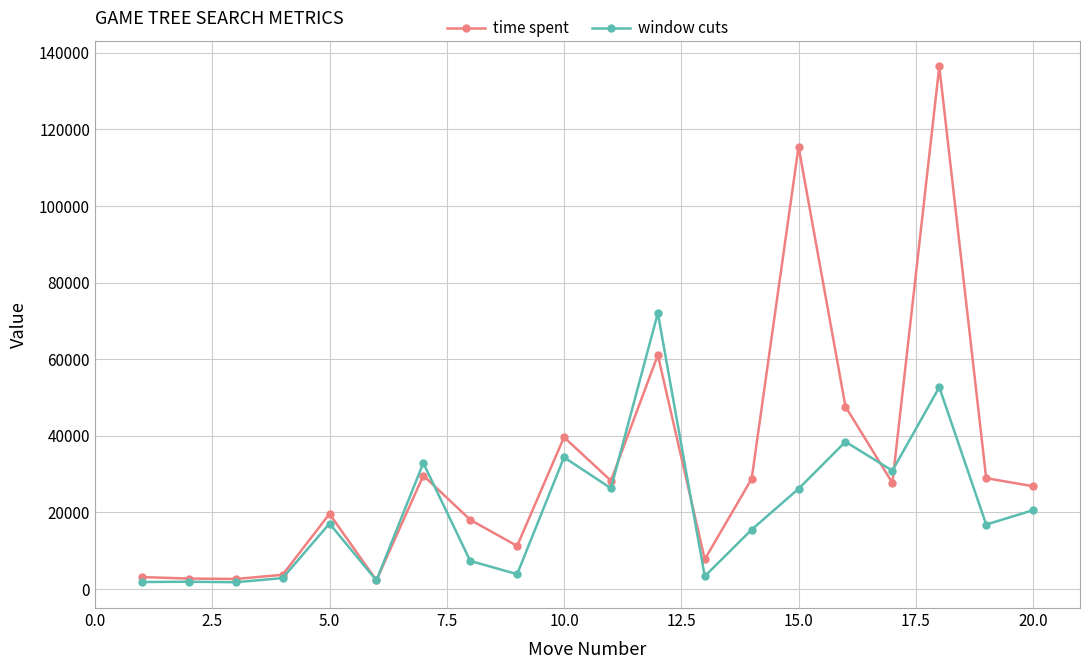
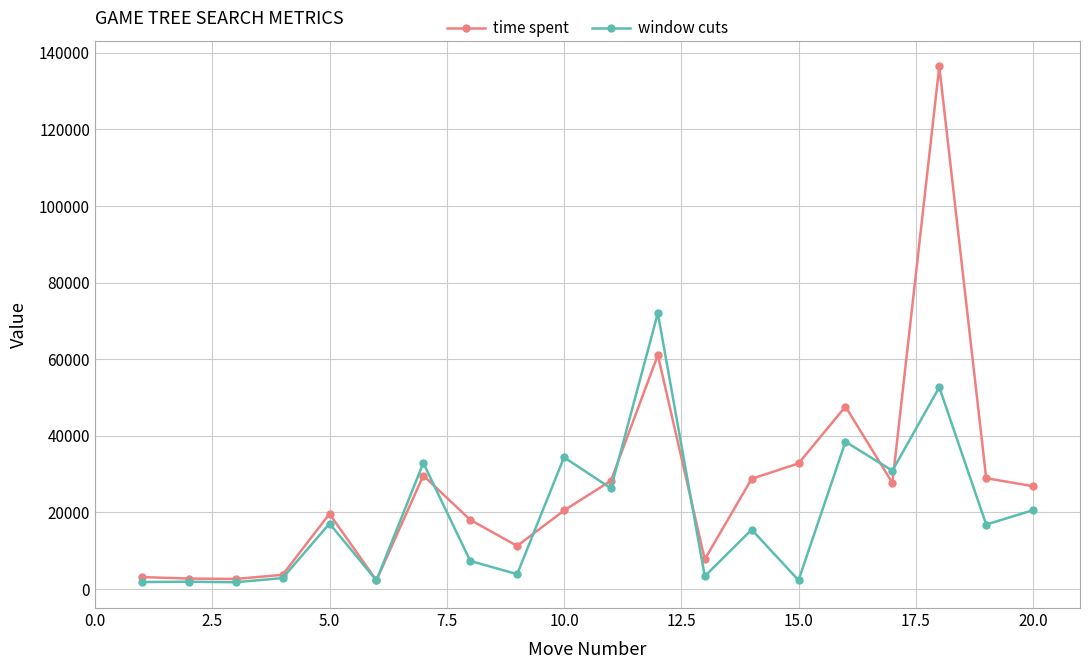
time spent, 10.0: 40000 -> 21000
time spent, 15.0: 115000 -> 33000
window cuts, 15.0: 26000 -> 2000
